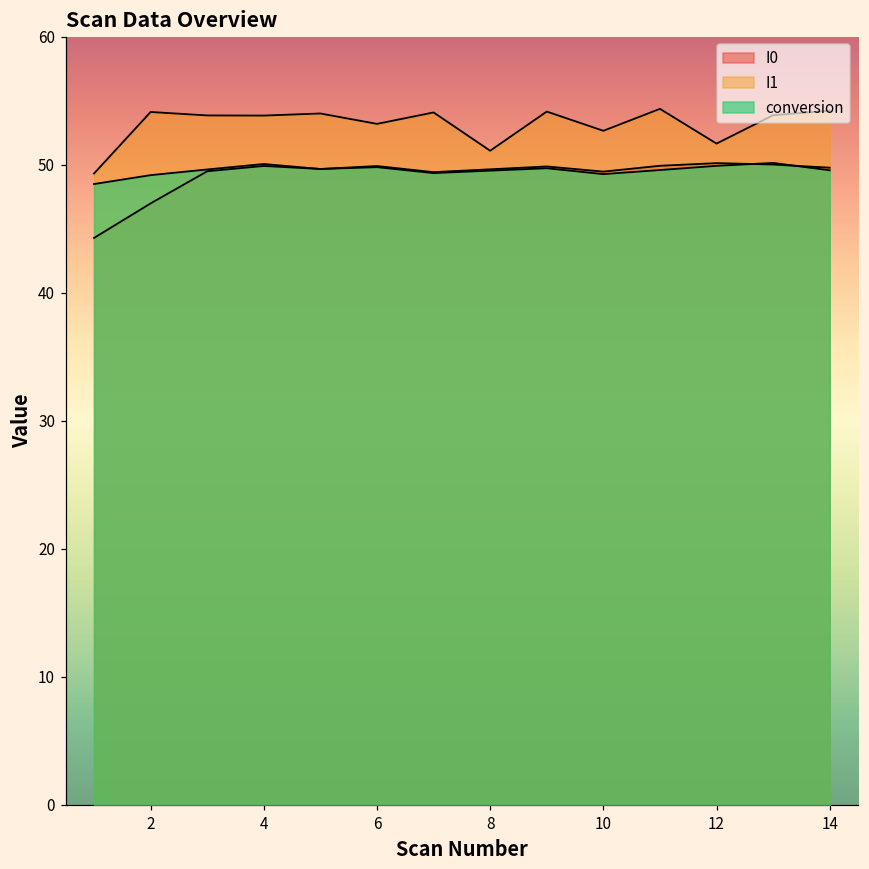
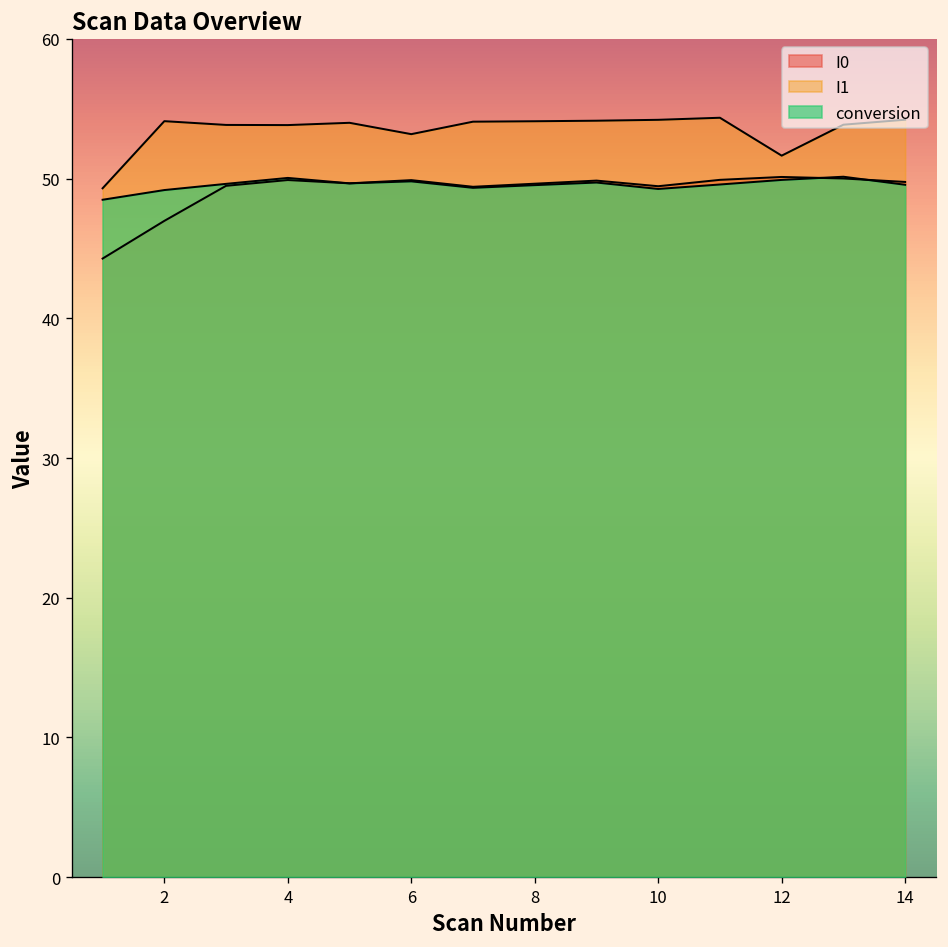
I1, 8: 51.1 -> 54.1
I1, 10: 52.6 -> 54.2
